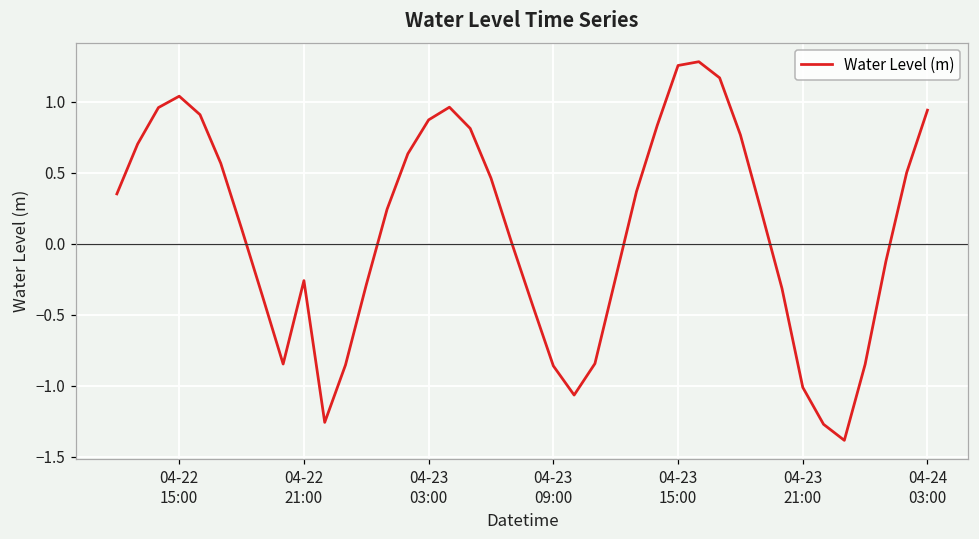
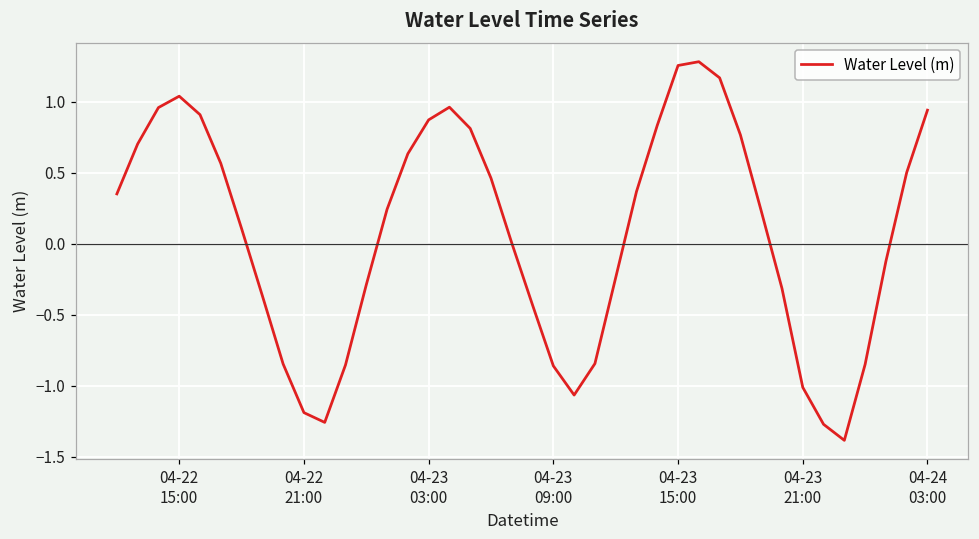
04-22 21:00: -0.26 -> -1.19
